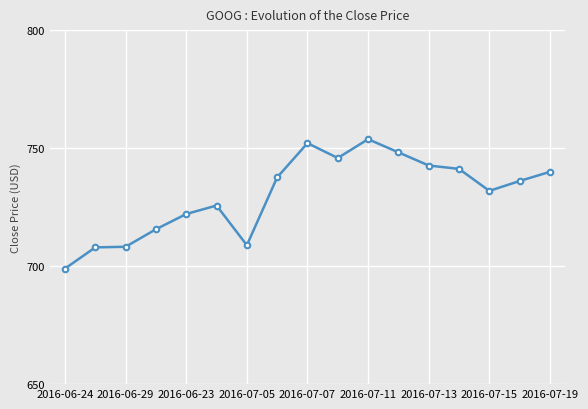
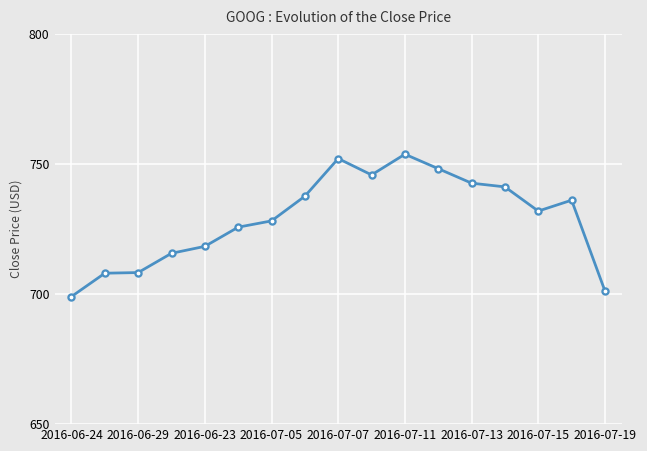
2016-06-23: 722 -> 718
2016-07-05: 709 -> 728
2016-07-19: 740 -> 701
